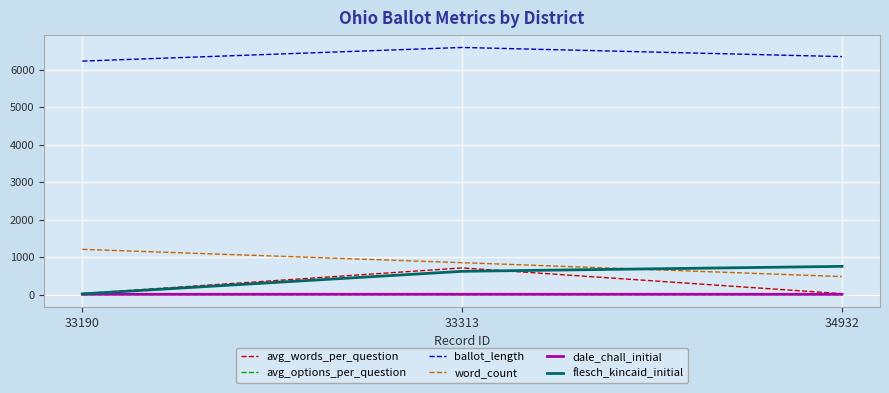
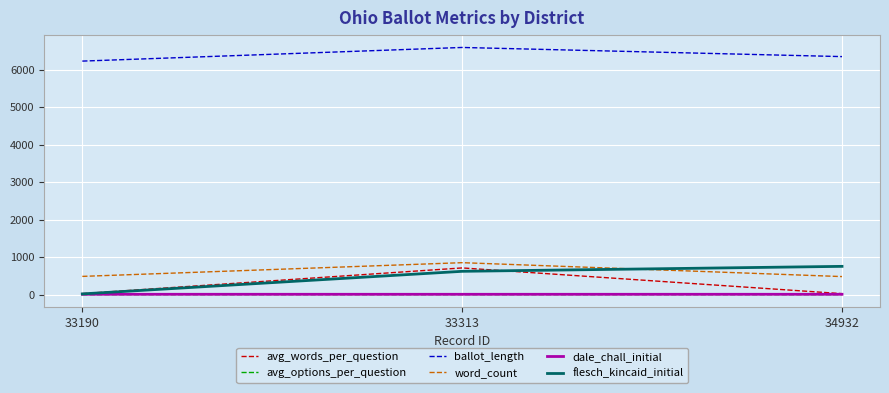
word_count, 33190: 1200 -> 500
